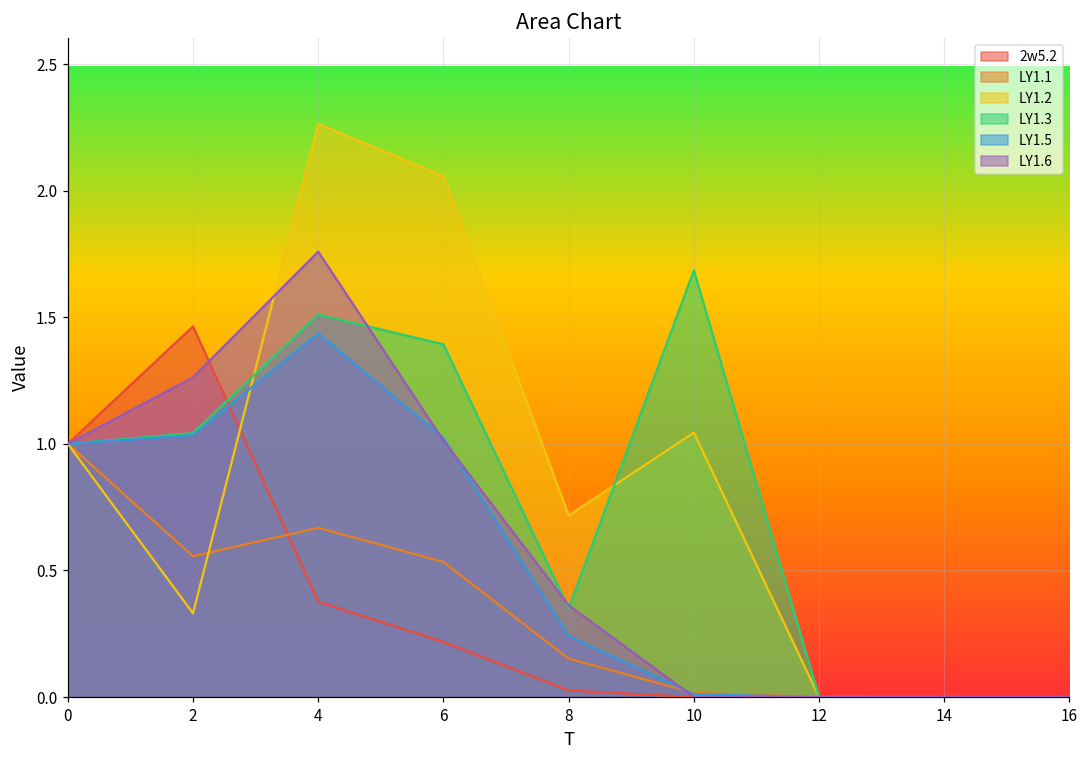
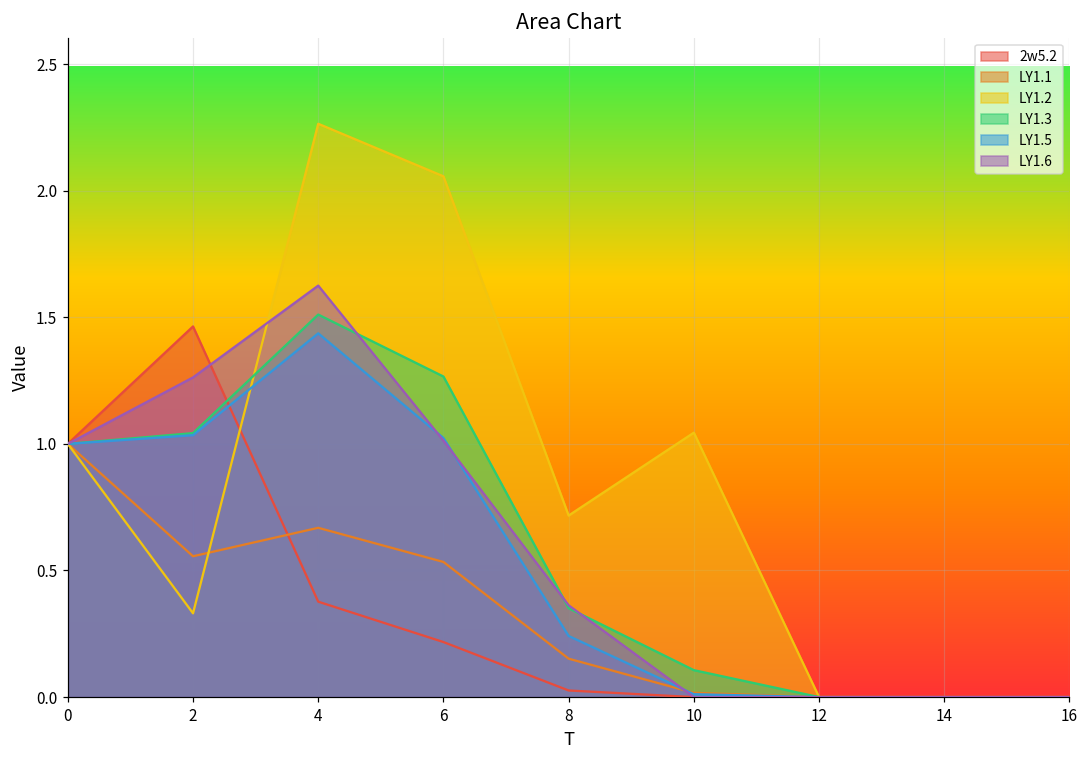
LY1.6, 4: 1.76 -> 1.63
LY1.3, 6: 1.39 -> 1.27
LY1.3, 10: 1.68 -> 0.11
